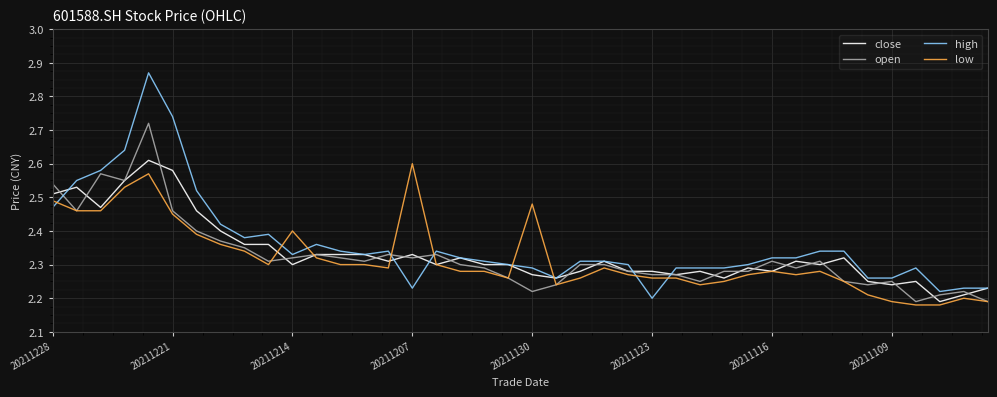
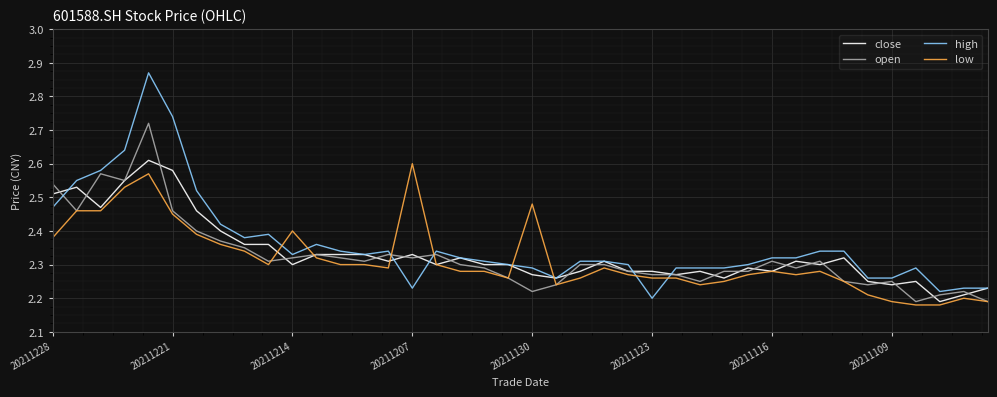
low, 20211228: 2.49 -> 2.38
